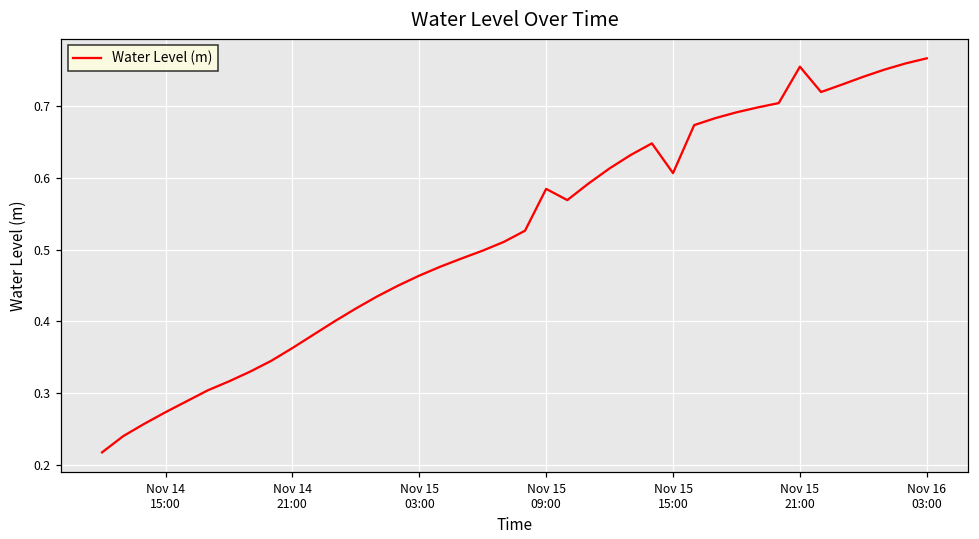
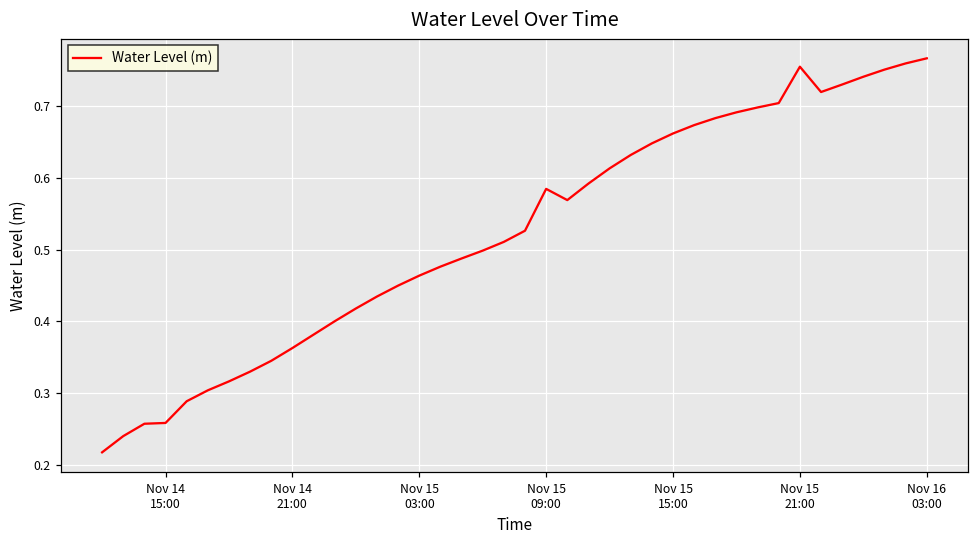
Nov 14 15:00: 0.27 -> 0.26
Nov 15 15:00: 0.61 -> 0.66
